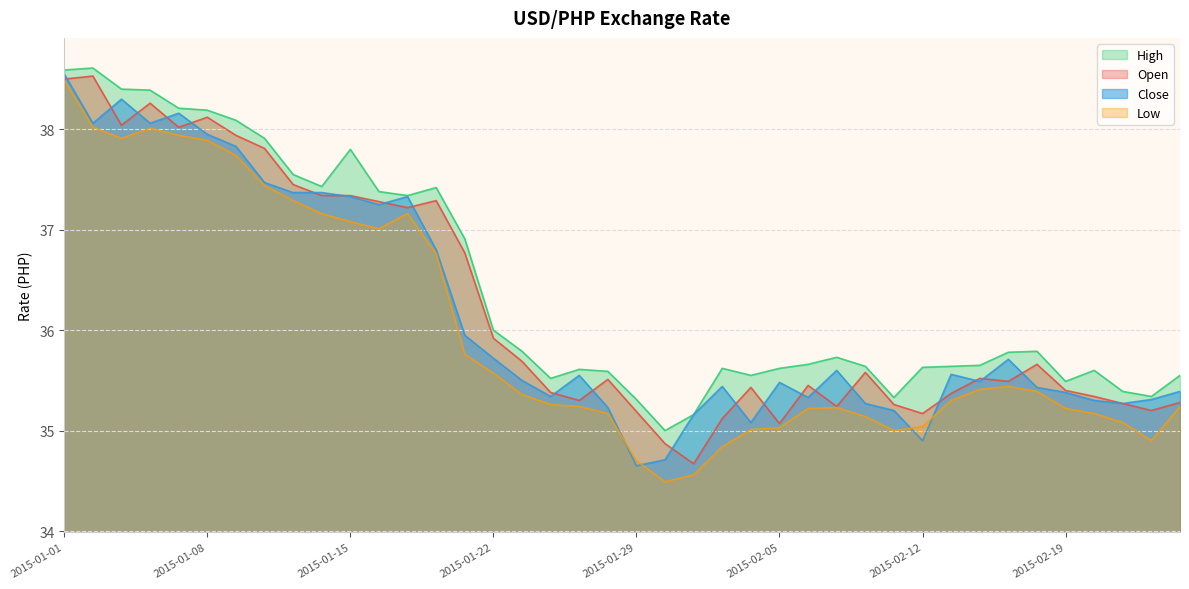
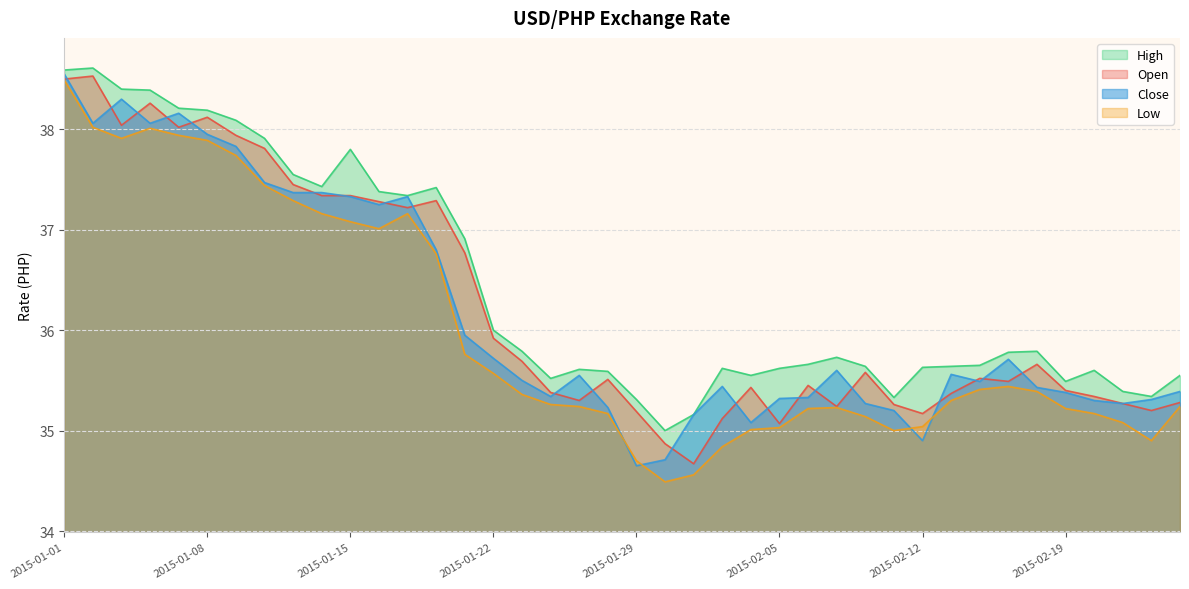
Close, 2015-02-05: 35.48 -> 35.32
